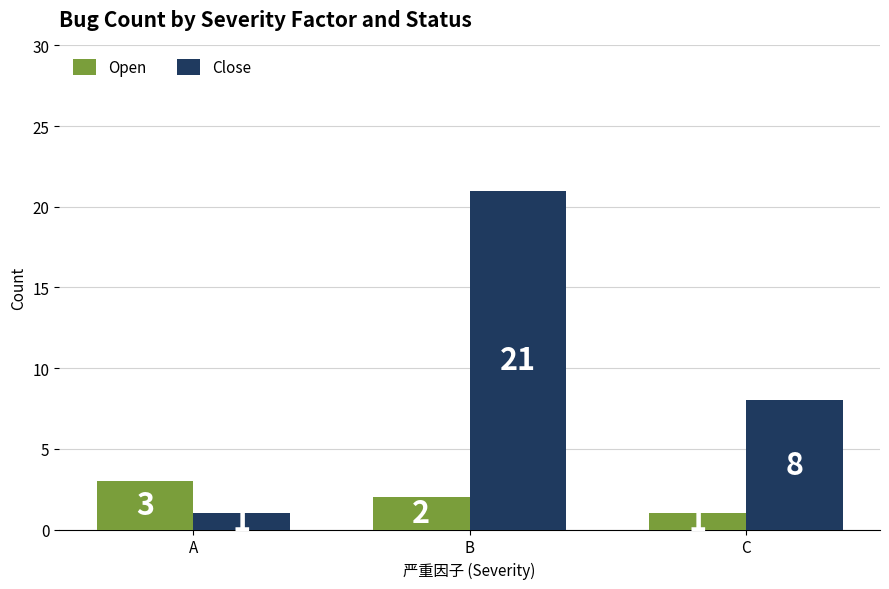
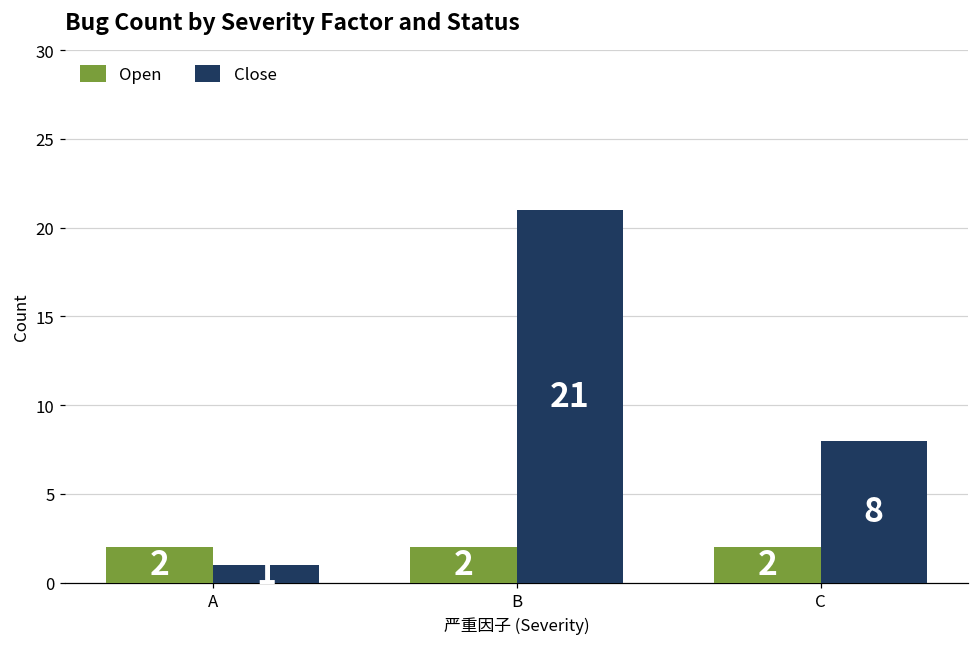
Open, A: 3 -> 2
Open, C: 1 -> 2
